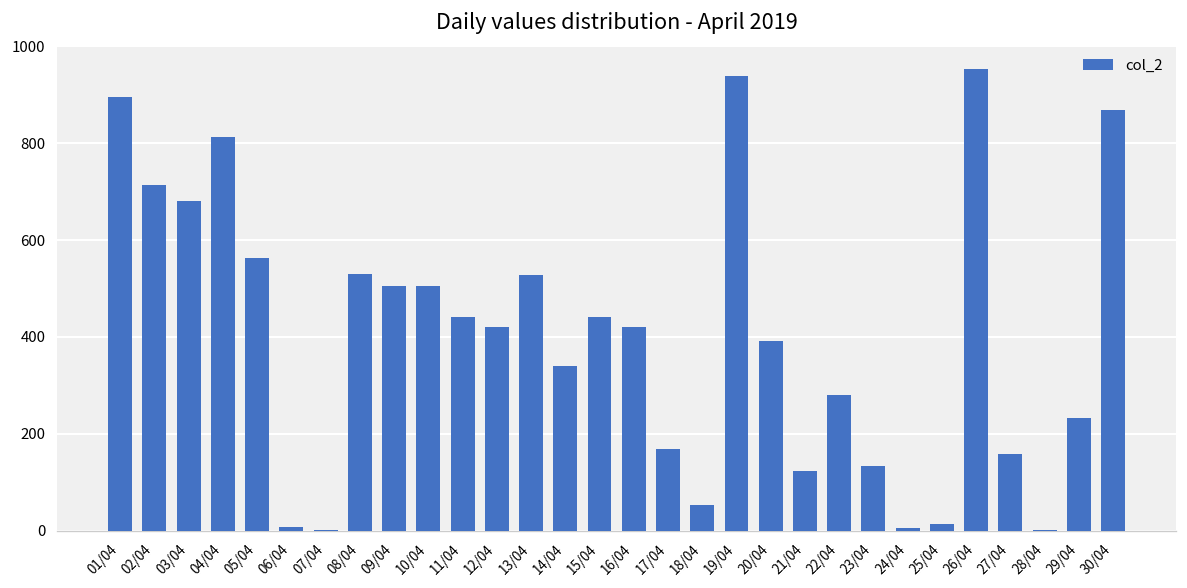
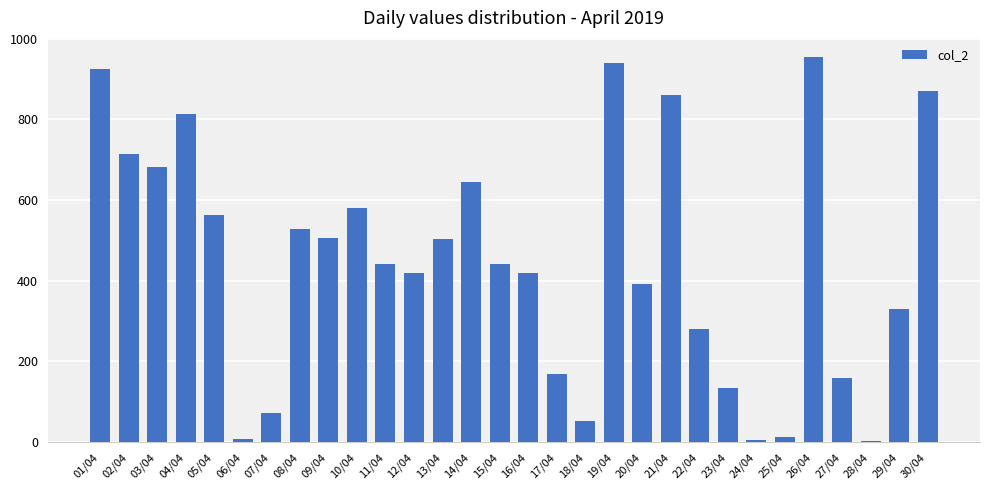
01/04: 900 -> 930
07/04: 0 -> 70
10/04: 510 -> 580
13/04: 530 -> 500
14/04: 340 -> 640
21/04: 120 -> 860
29/04: 230 -> 330
